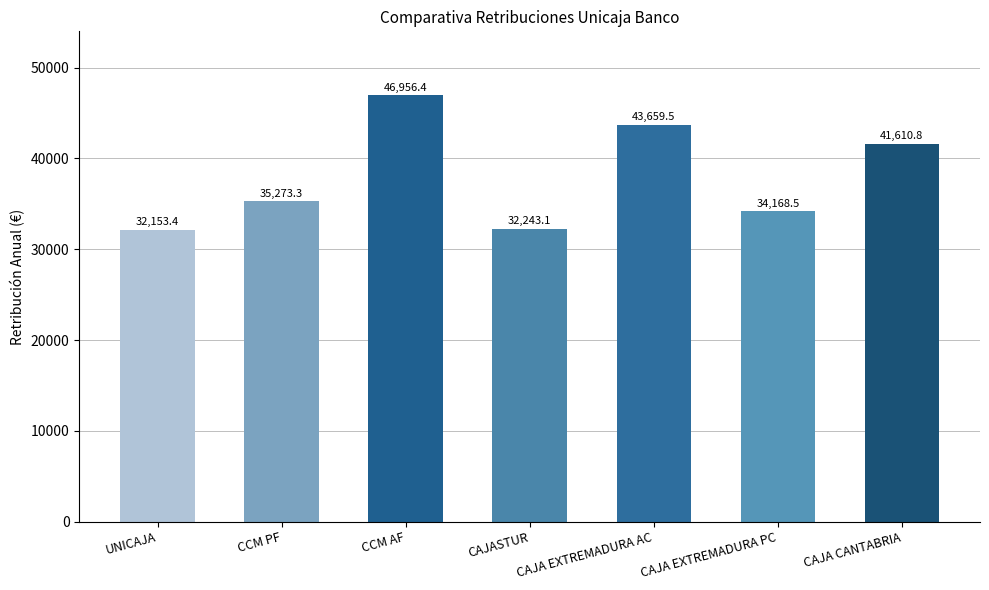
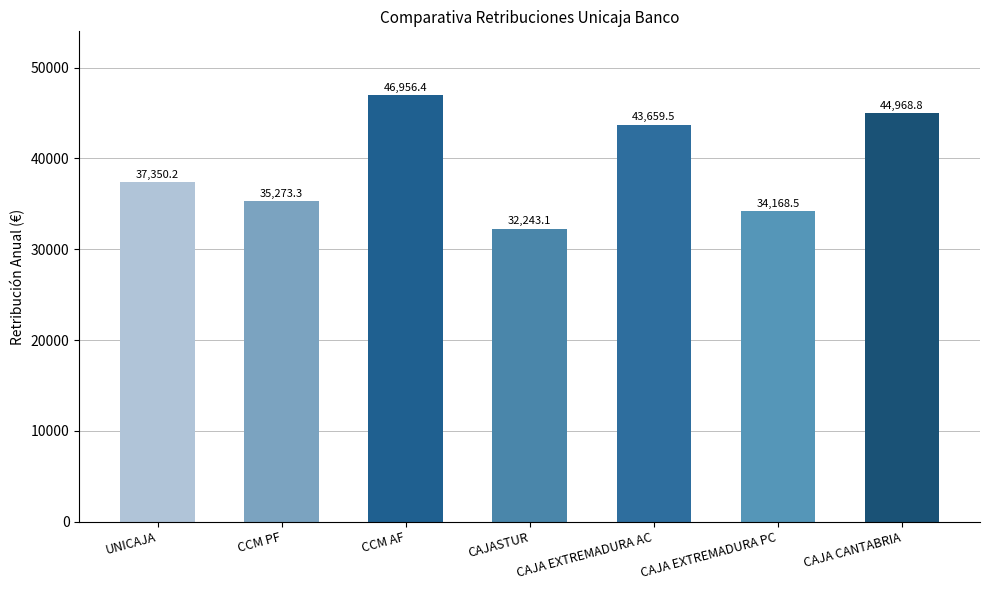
UNICAJA: 32,153.4 -> 37,350.2
CAJA CANTABRIA: 41,610.8 -> 44,968.8
